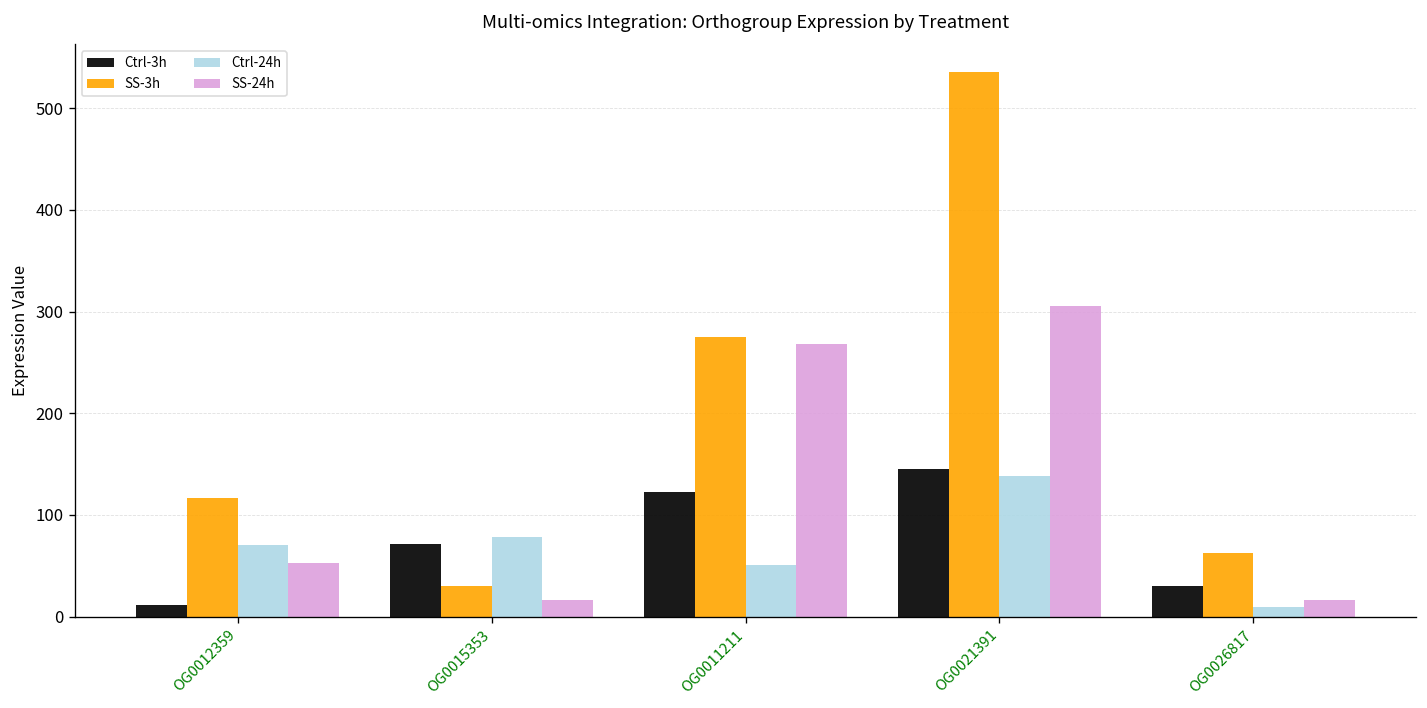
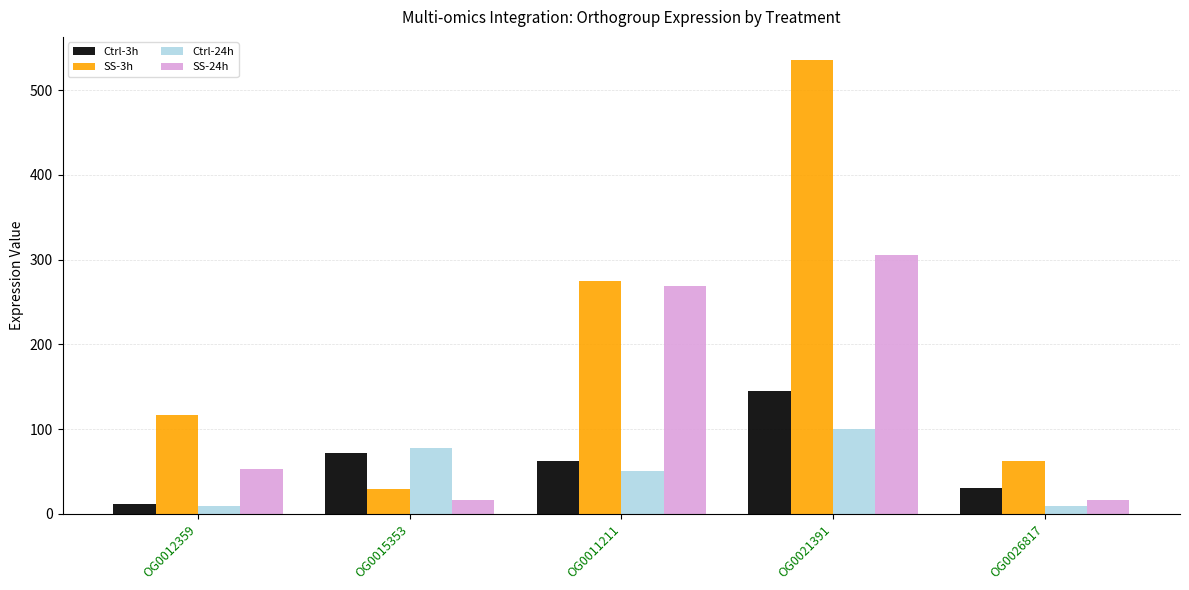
Ctrl-24h, OG0012359: 70 -> 10
Ctrl-3h, OG0011211: 120 -> 60
Ctrl-24h, OG0021391: 140 -> 100
